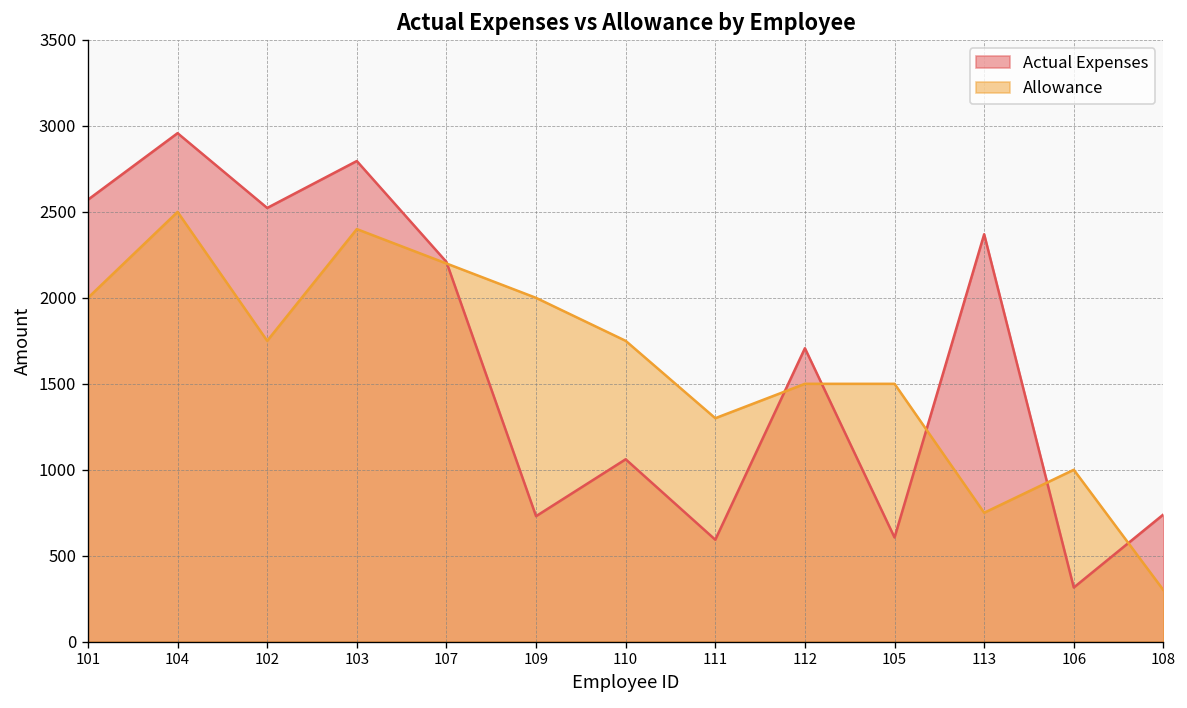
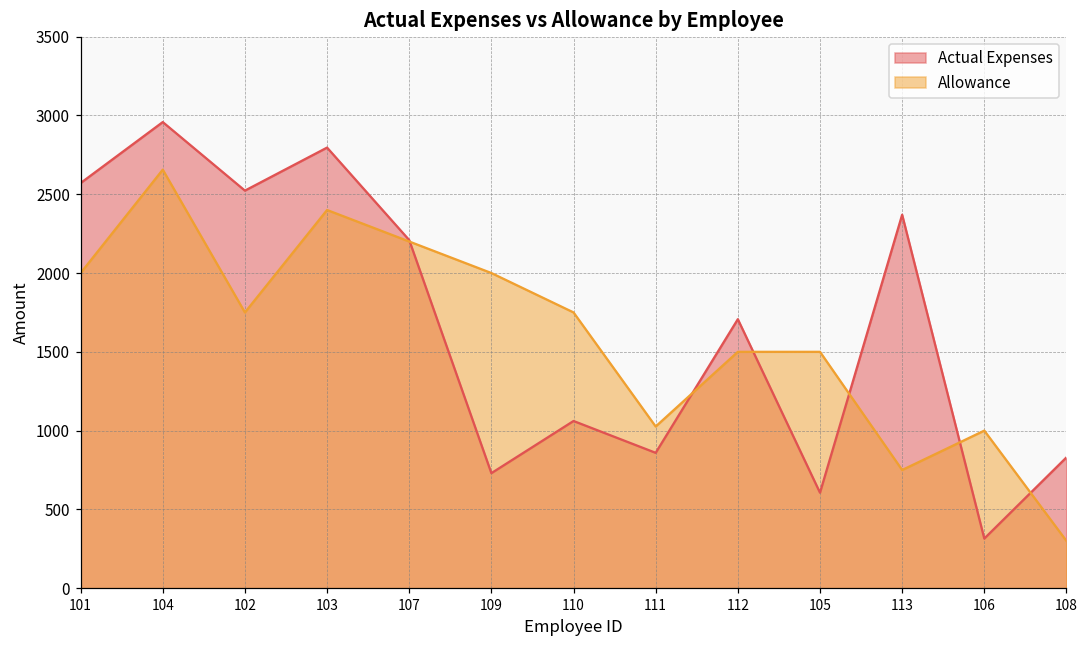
Allowance, 104: 2500 -> 2660
Actual Expenses, 111: 590 -> 860
Allowance, 111: 1300 -> 1030
Actual Expenses, 108: 740 -> 830
